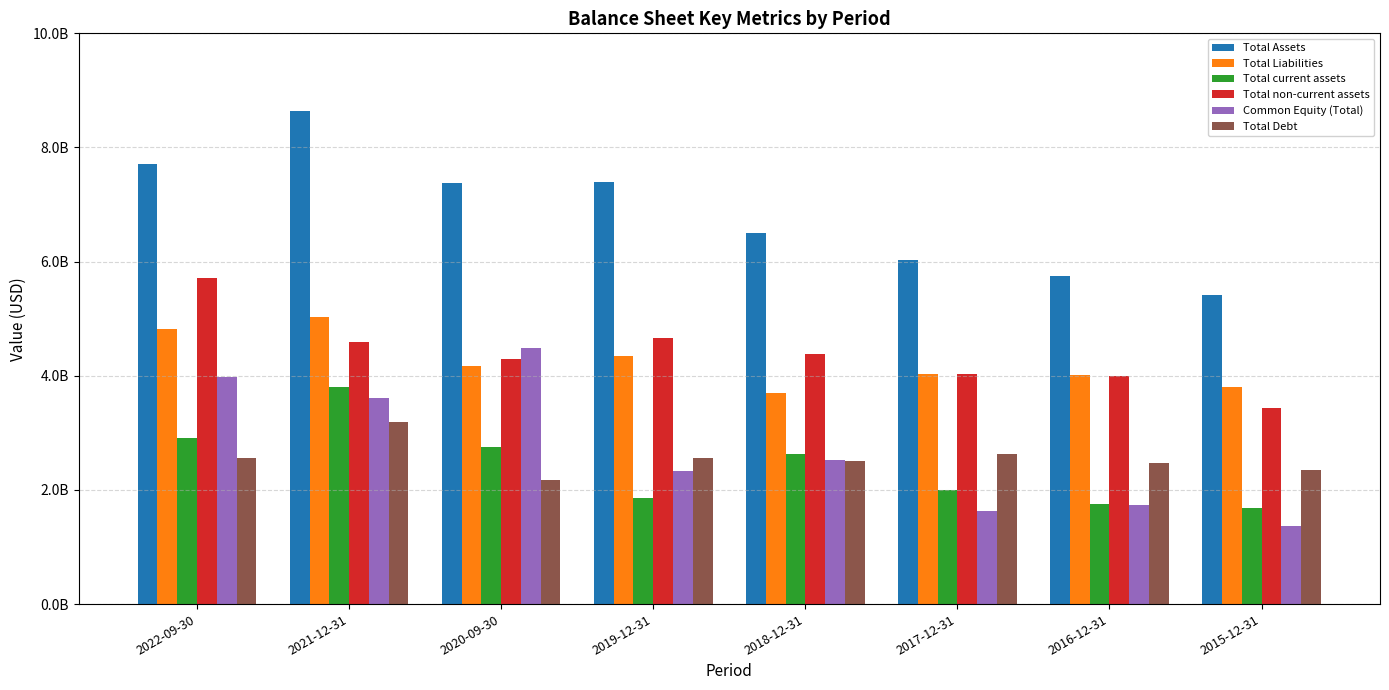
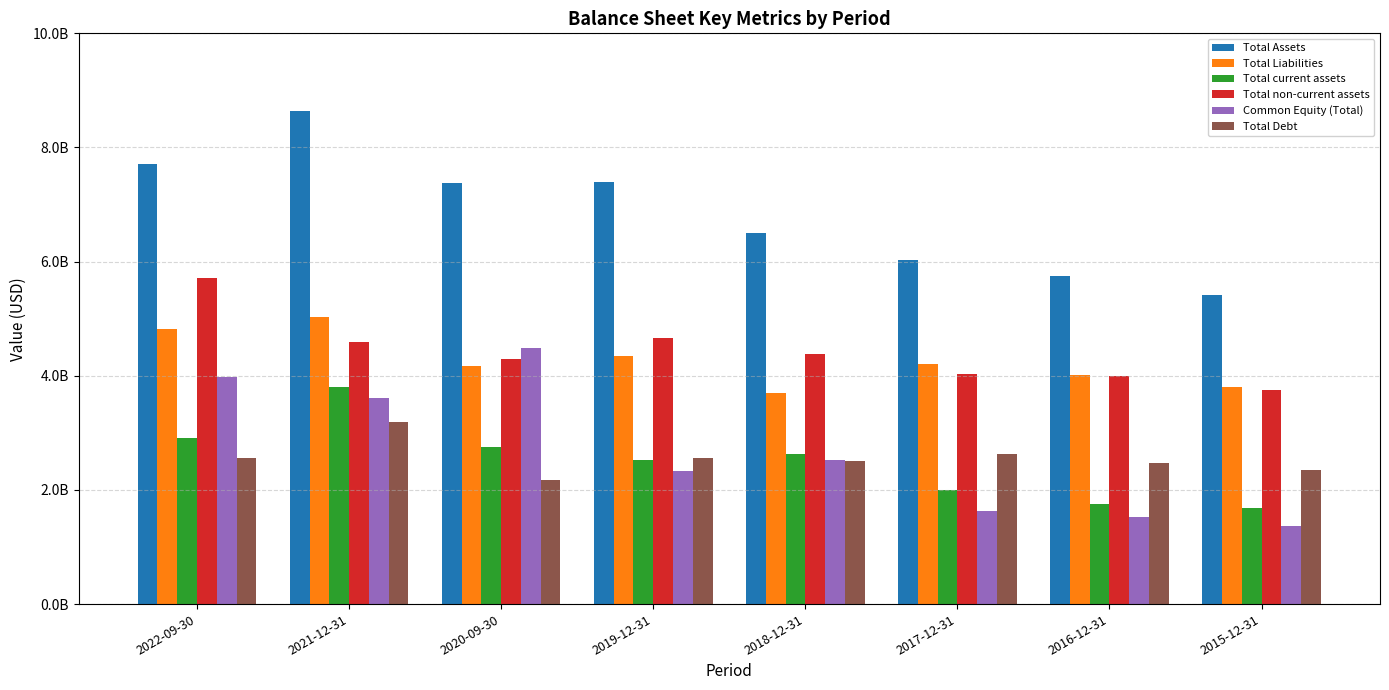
Total current assets, 2019-12-31: 1900000000 -> 2500000000
Total Liabilities, 2017-12-31: 4000000000 -> 4200000000
Common Equity (Total), 2016-12-31: 1700000000 -> 1500000000
Total non-current assets, 2015-12-31: 3400000000 -> 3700000000
